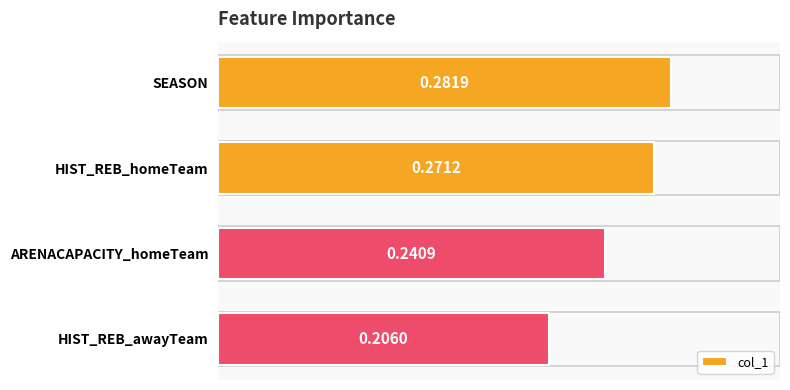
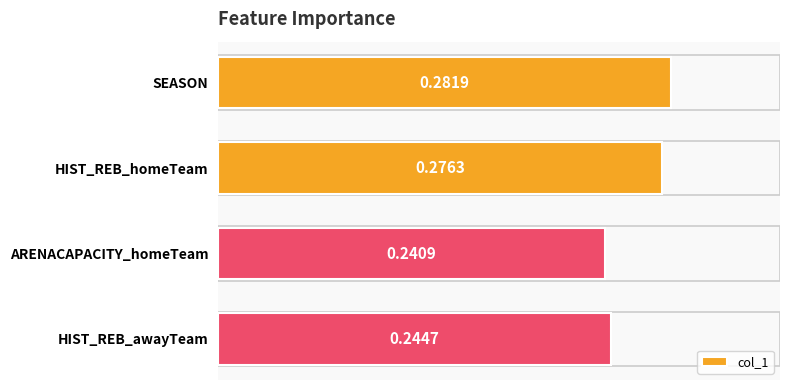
HIST_REB_homeTeam: 0.2712 -> 0.2763
HIST_REB_awayTeam: 0.2060 -> 0.2447
